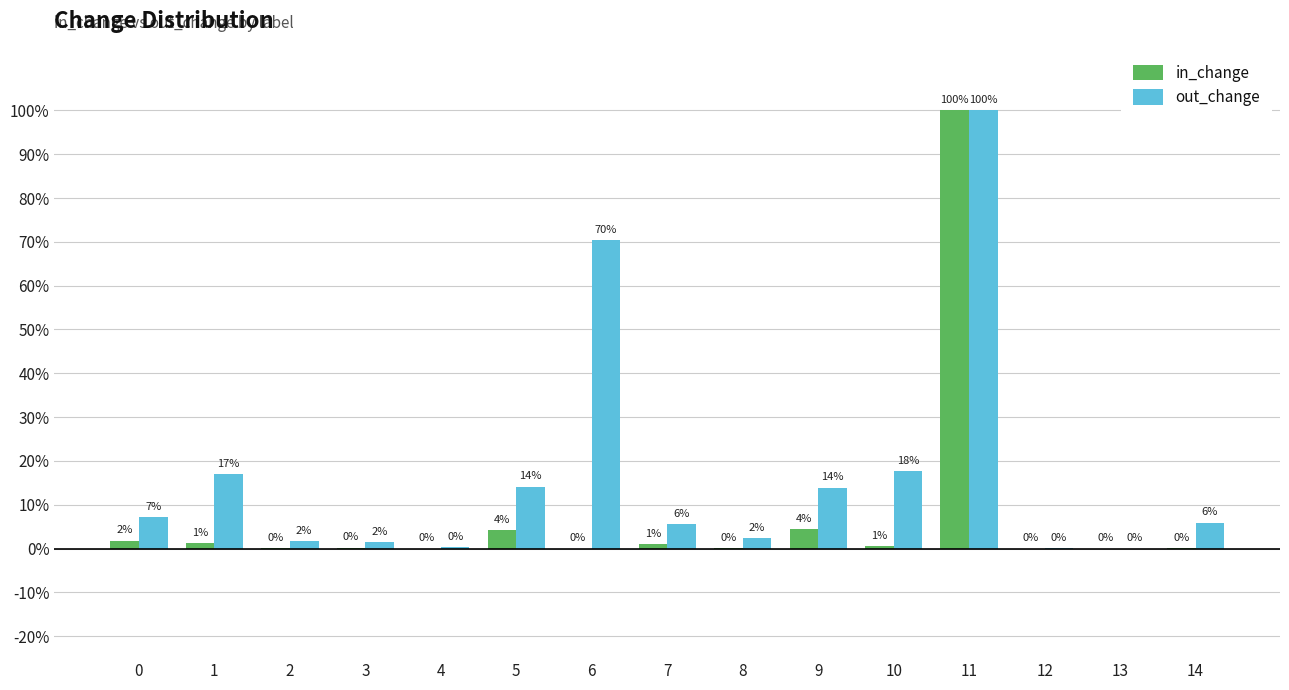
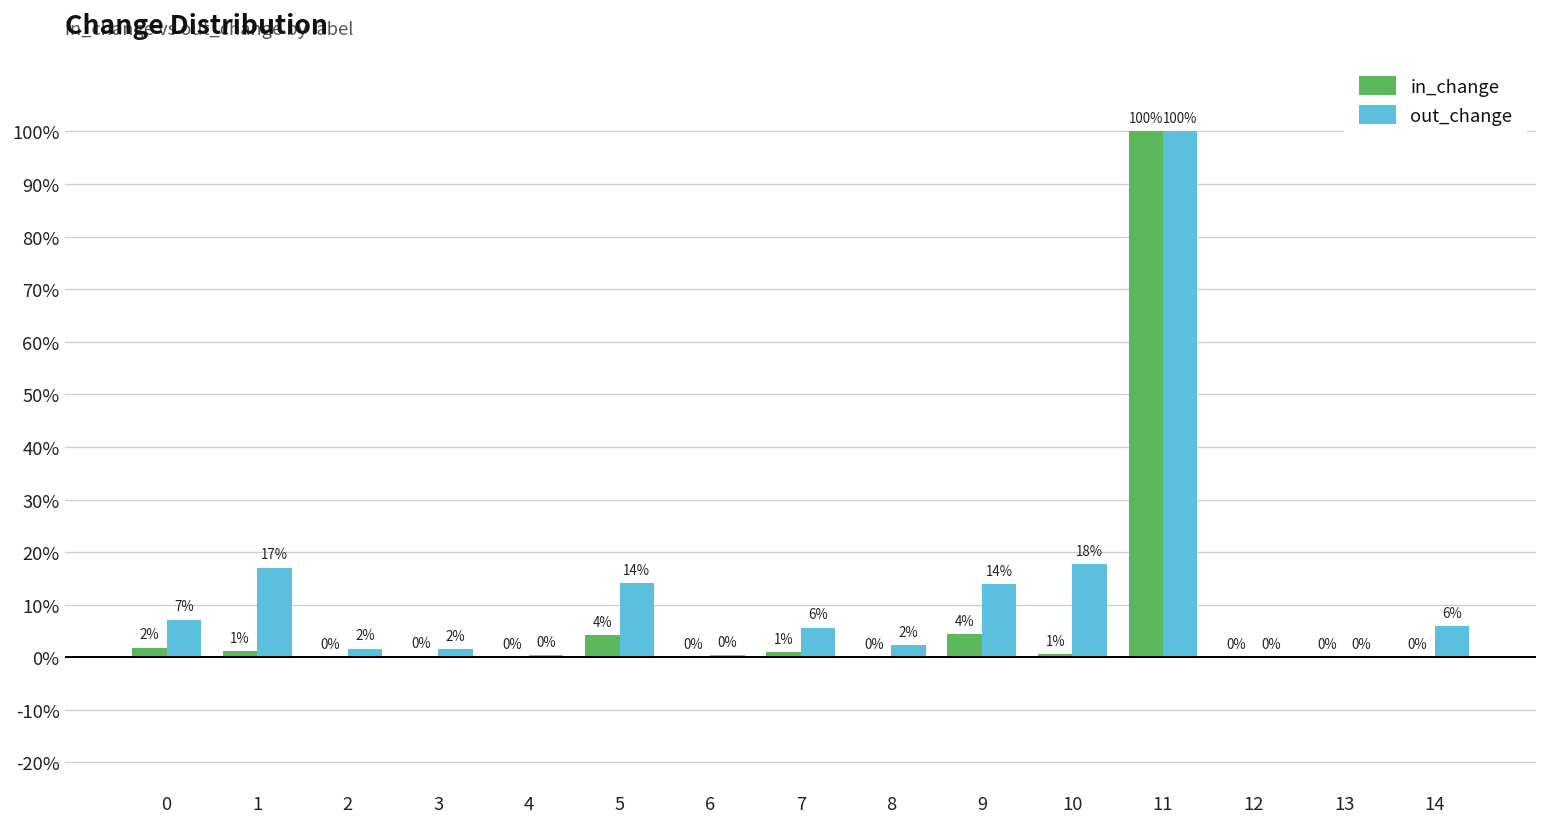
out_change, 6: 70% -> 0%
